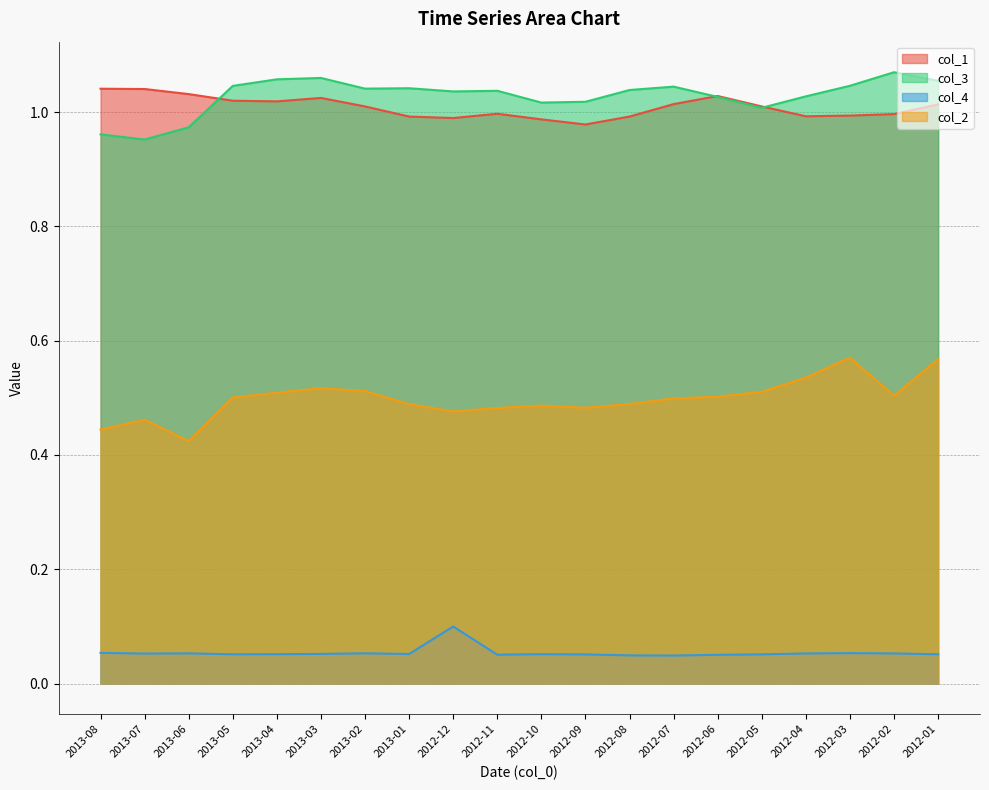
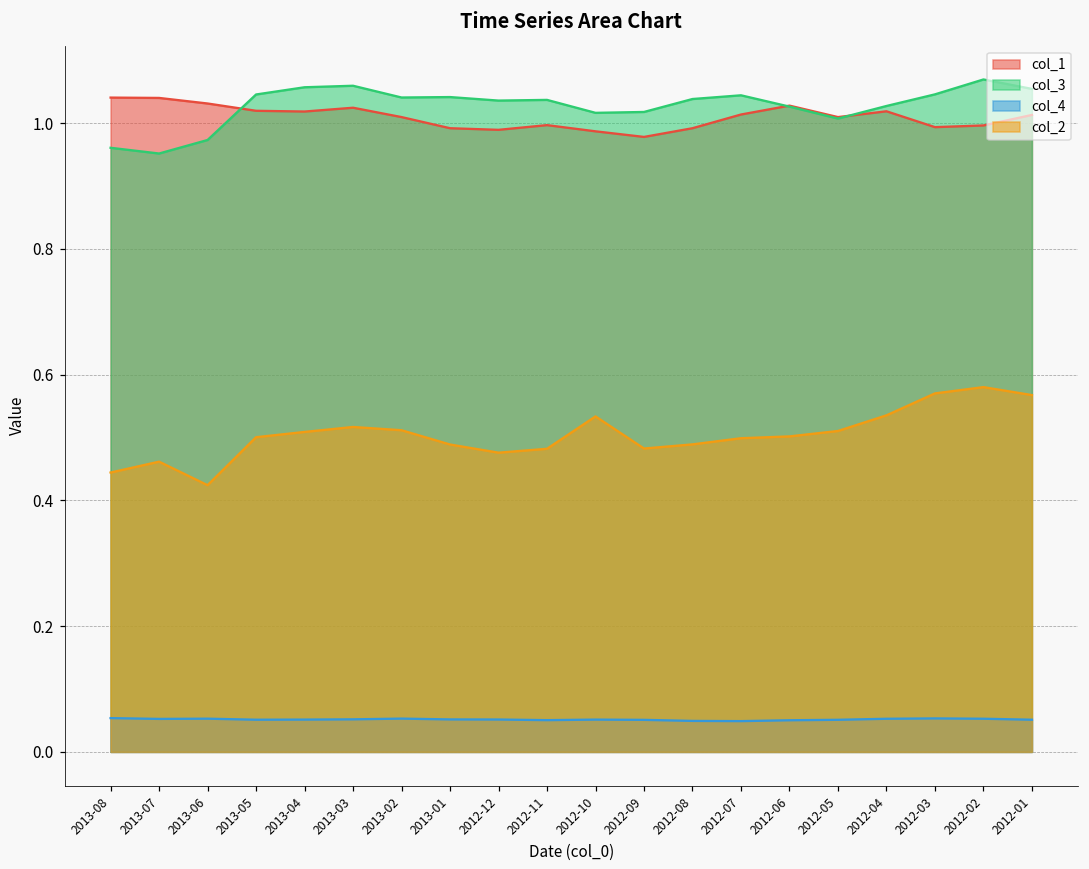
col_4, 2012-12: 0.10 -> 0.05
col_2, 2012-10: 0.49 -> 0.53
col_1, 2012-04: 0.99 -> 1.02
col_2, 2012-02: 0.50 -> 0.58
